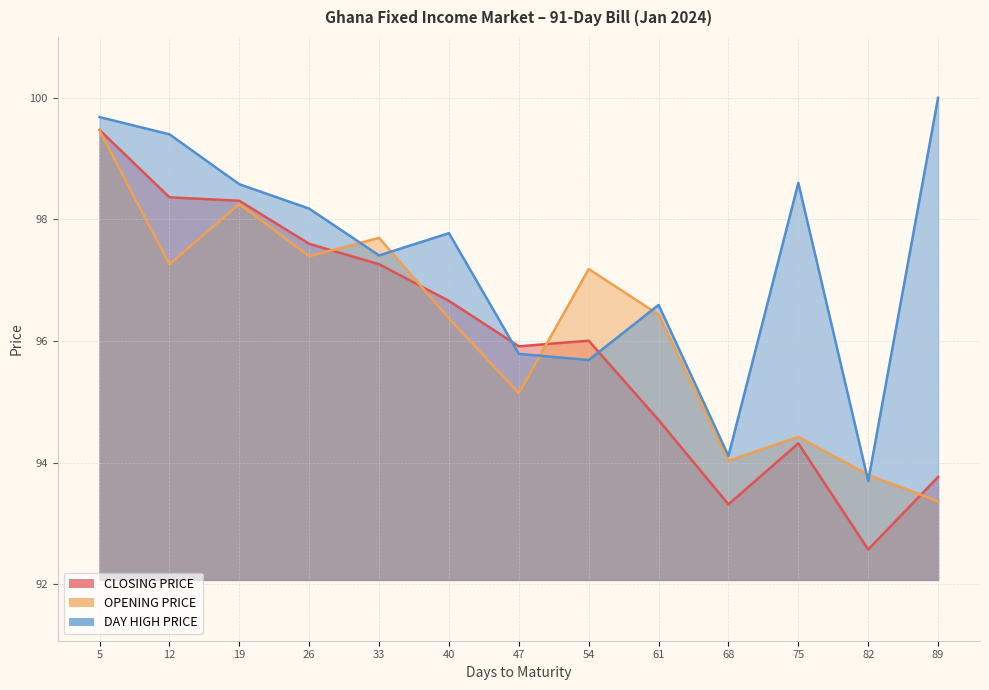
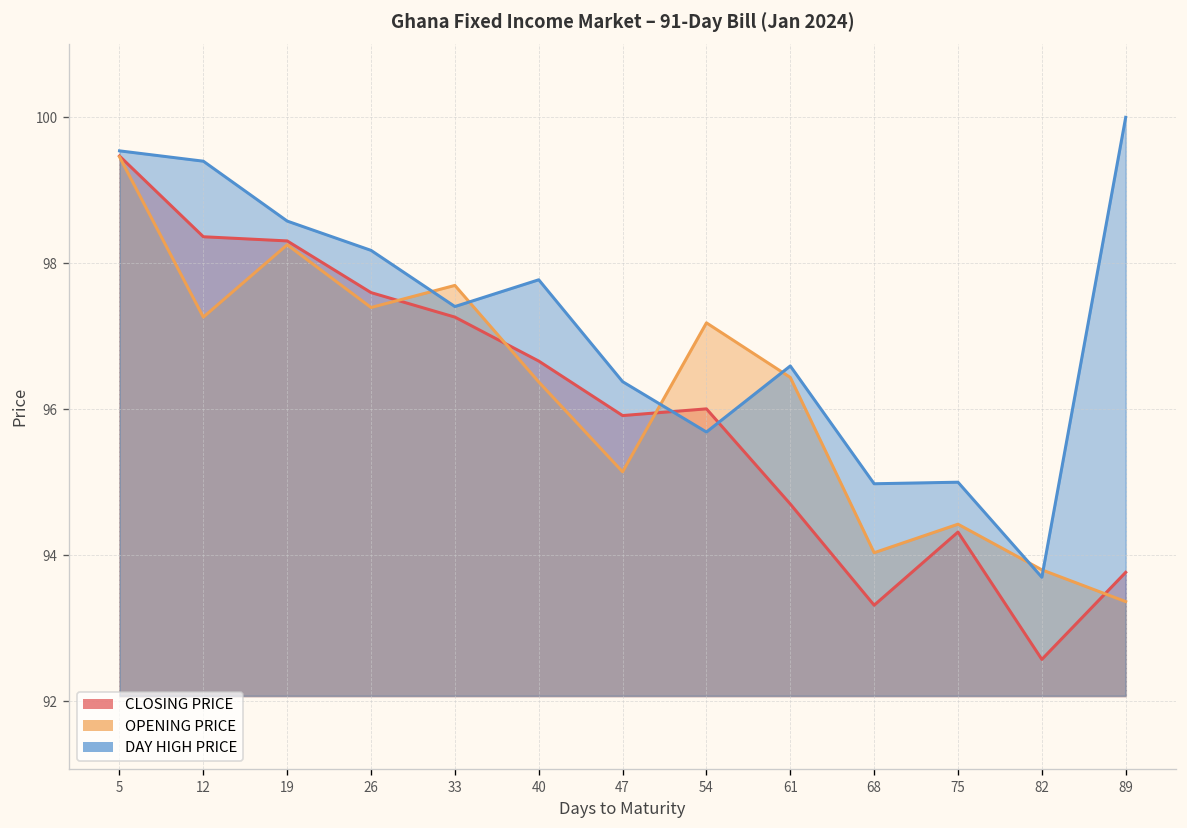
DAY HIGH PRICE, 5: 99.7 -> 99.5
DAY HIGH PRICE, 47: 95.8 -> 96.4
DAY HIGH PRICE, 68: 94.1 -> 95.0
DAY HIGH PRICE, 75: 98.6 -> 95.0
